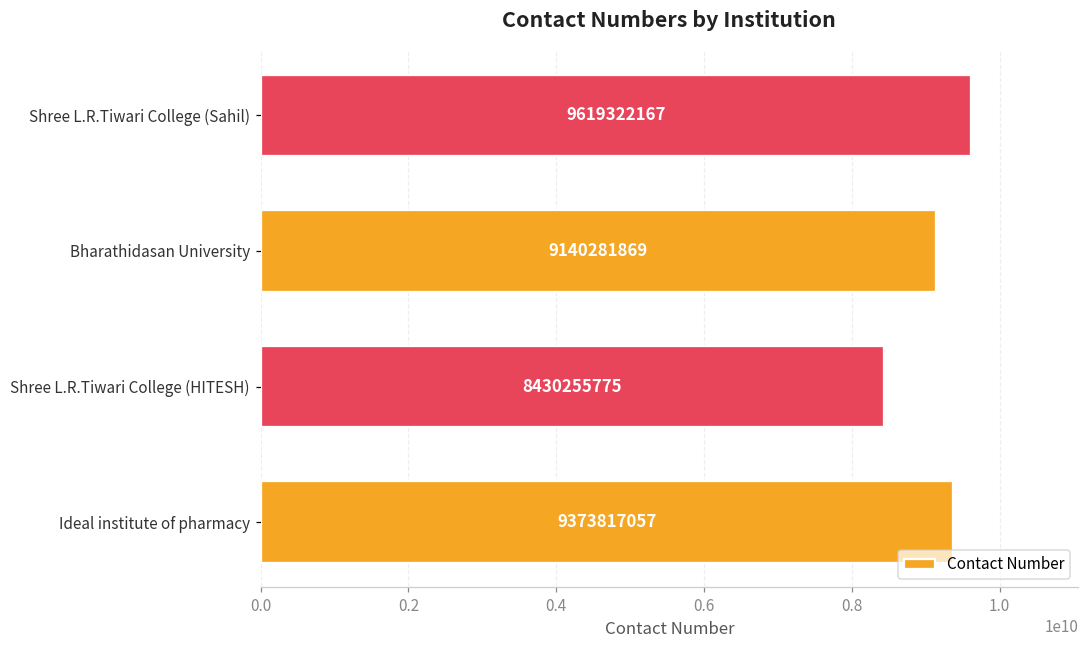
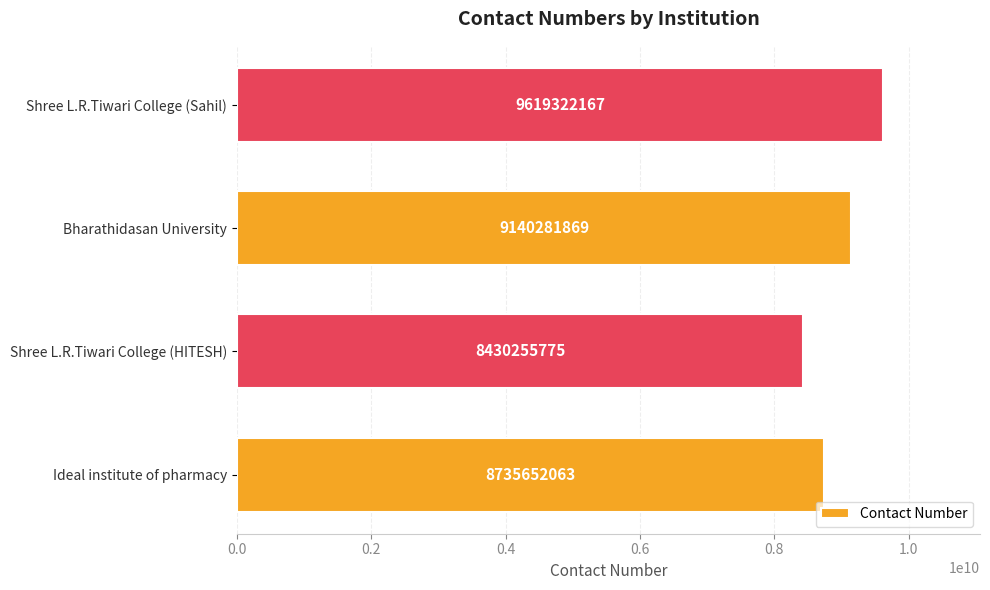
Ideal institute of pharmacy: 9373817057 -> 8735652063
